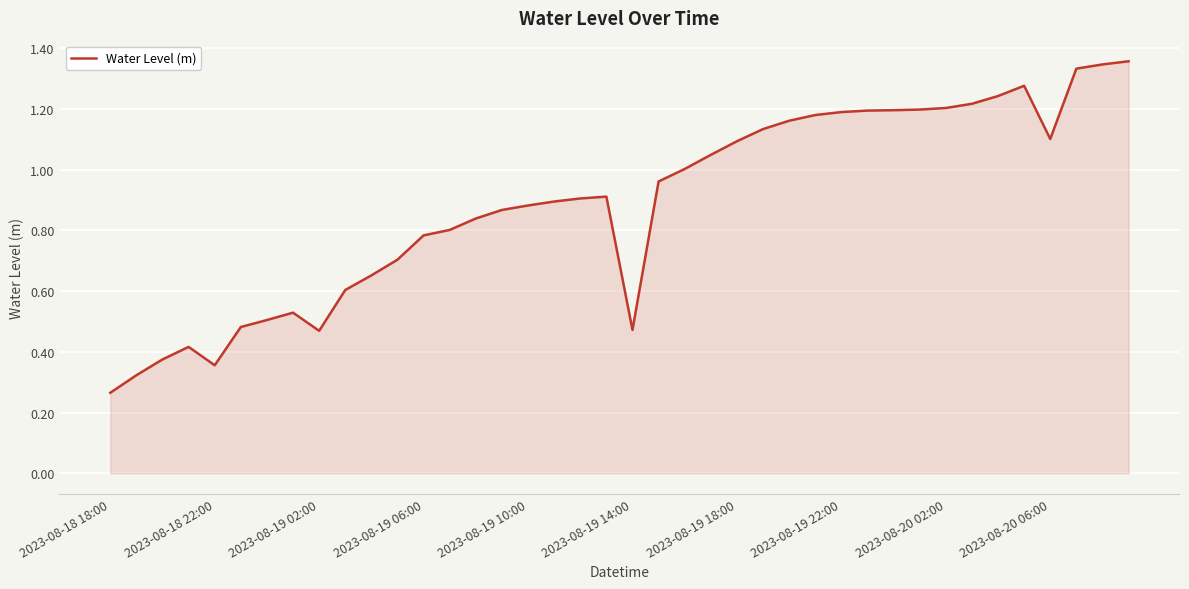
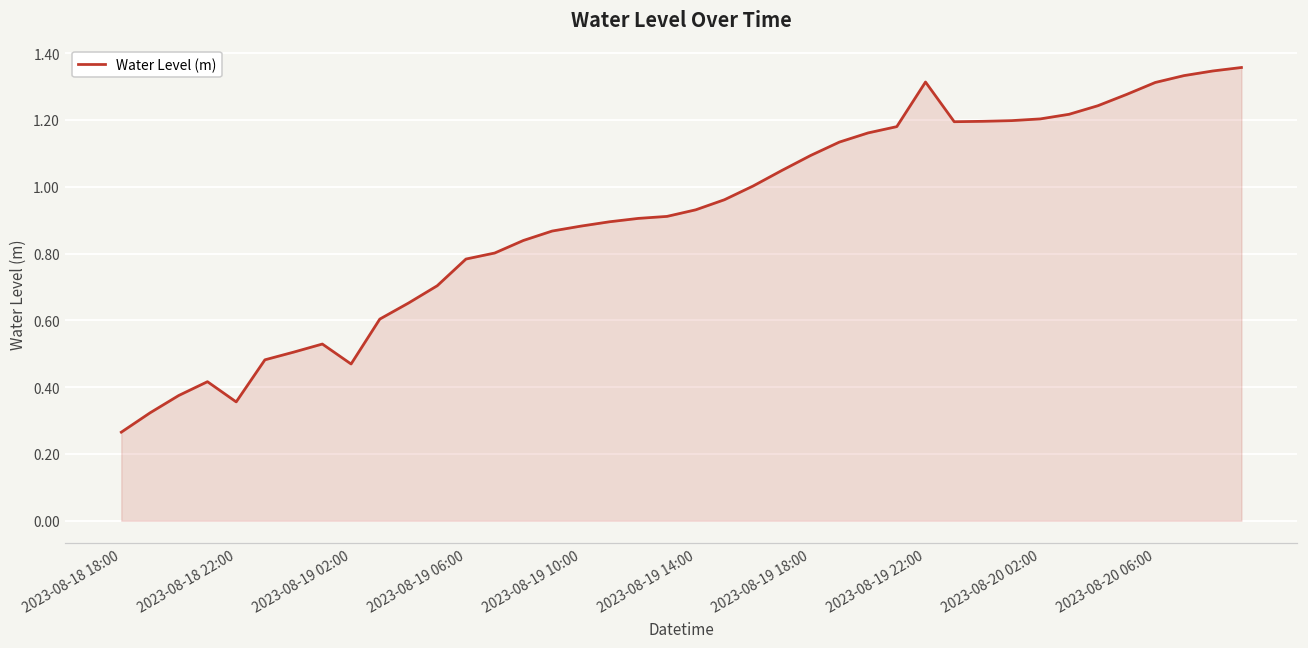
2023-08-19 14:00: 0.47 -> 0.93
2023-08-19 22:00: 1.19 -> 1.31
2023-08-20 06:00: 1.10 -> 1.31
